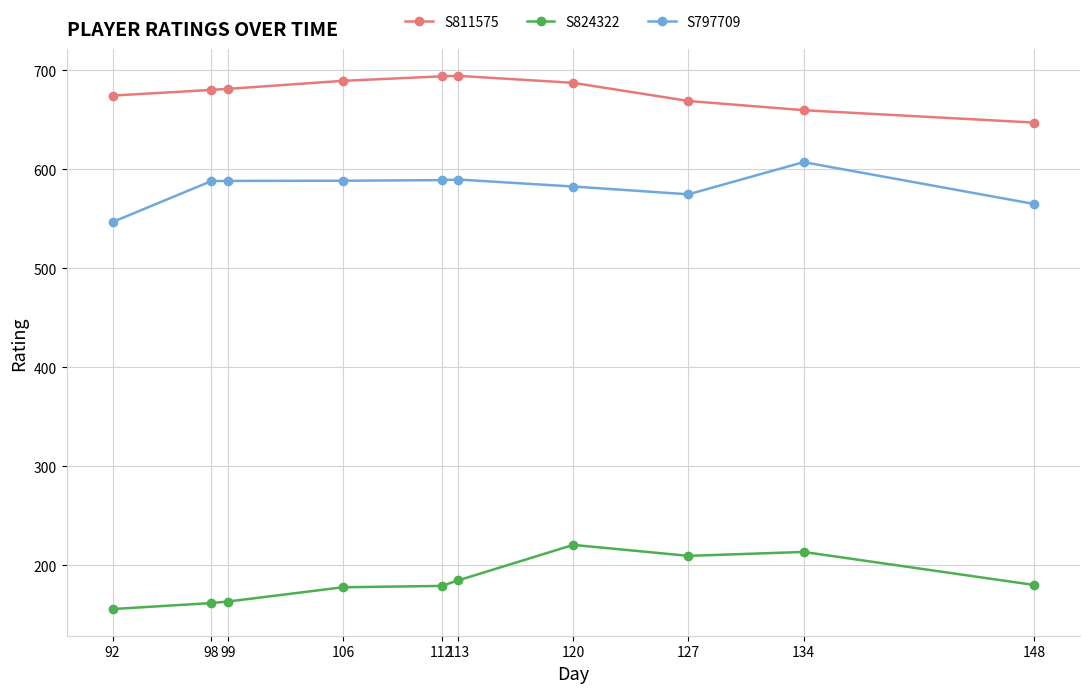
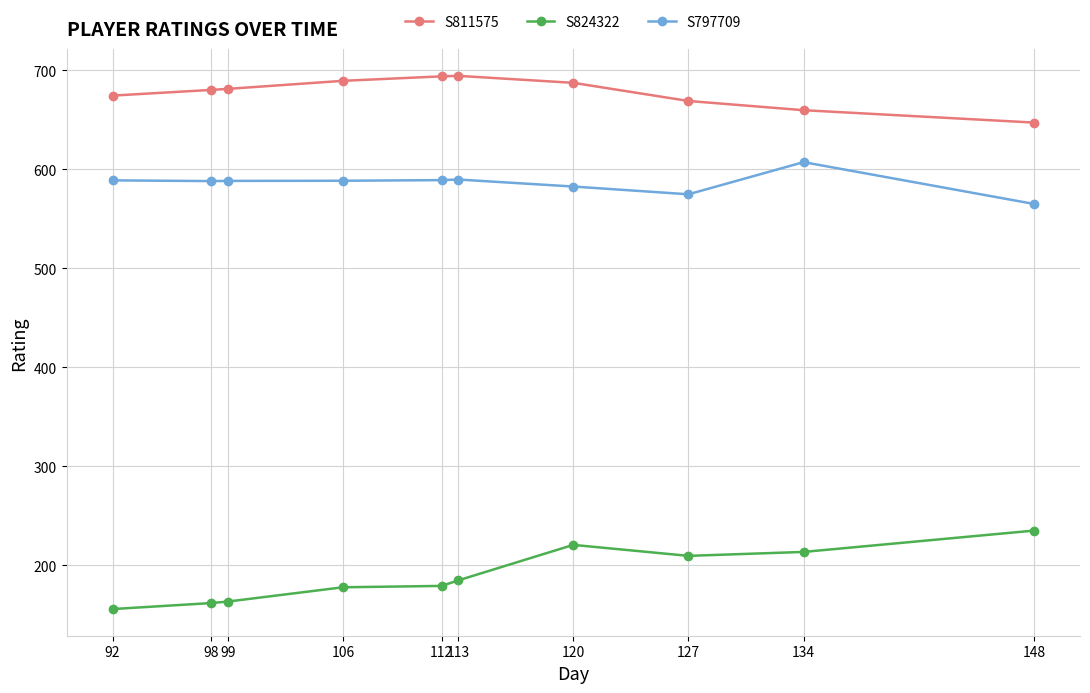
S797709, 92: 550 -> 590
S824322, 148: 180 -> 240
